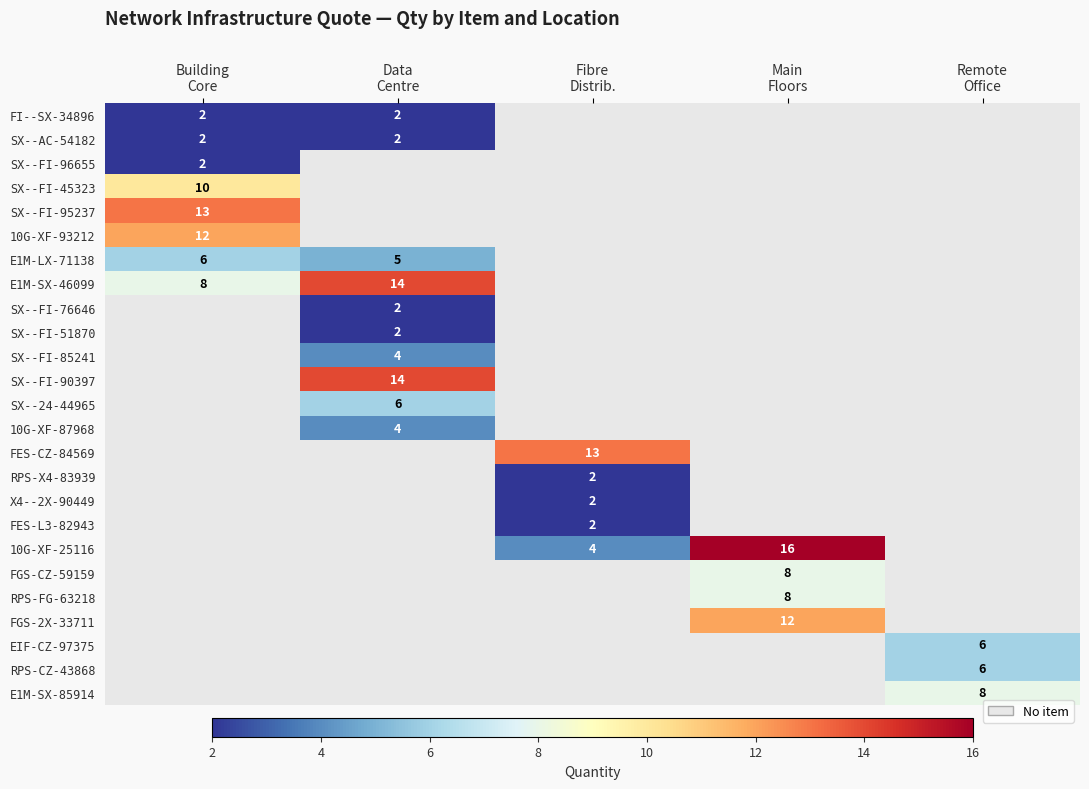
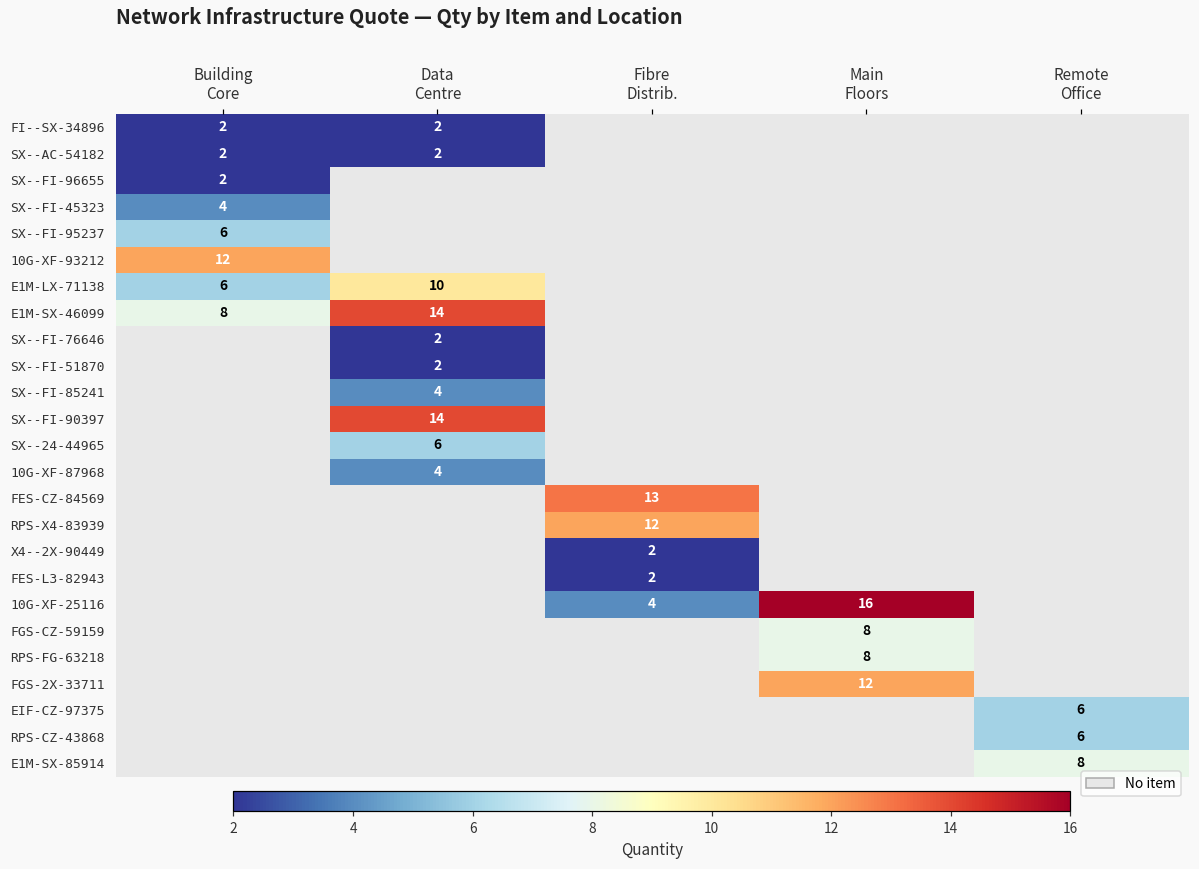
SX--FI-45323, Building Core: 10 -> 4
SX--FI-95237, Building Core: 13 -> 6
E1M-LX-71138, Data Centre: 5 -> 10
RPS-X4-83939, Fibre Distrib.: 2 -> 12
